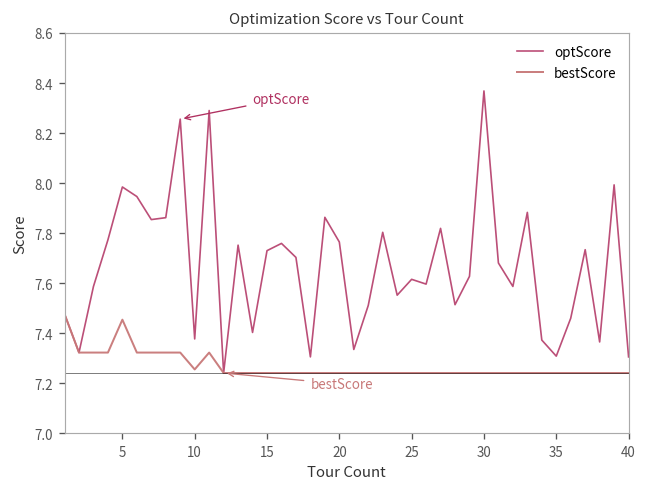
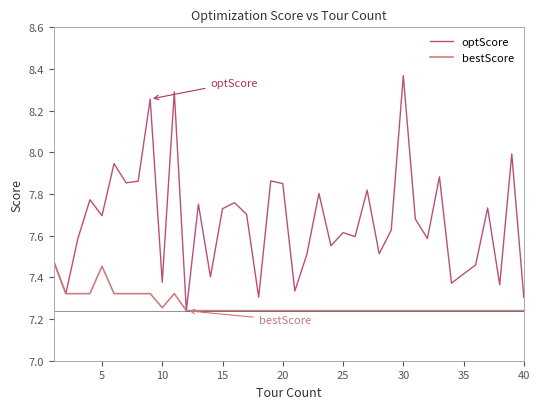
optScore, 5: 7.98 -> 7.70
optScore, 20: 7.76 -> 7.85
optScore, 35: 7.31 -> 7.42
